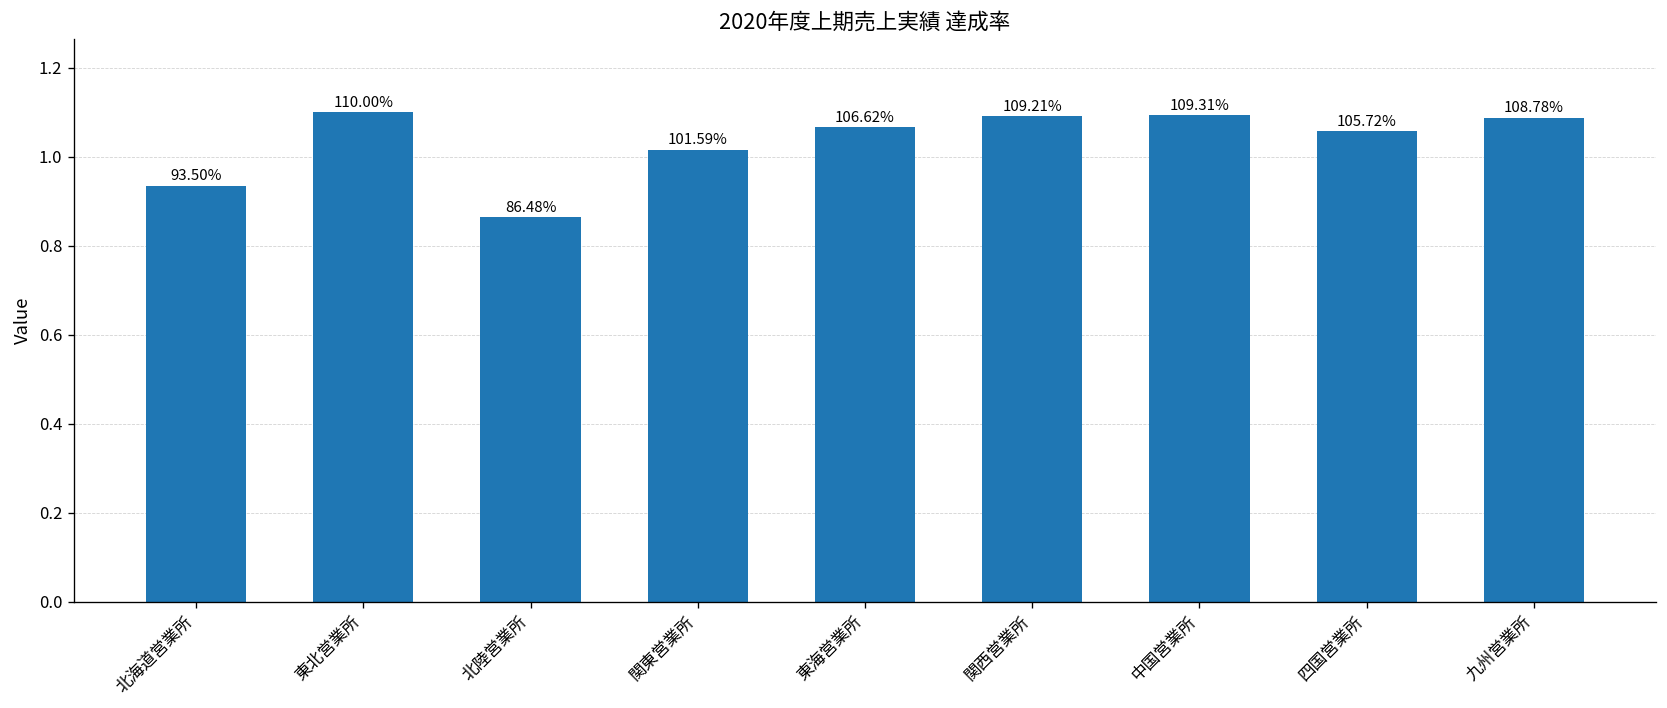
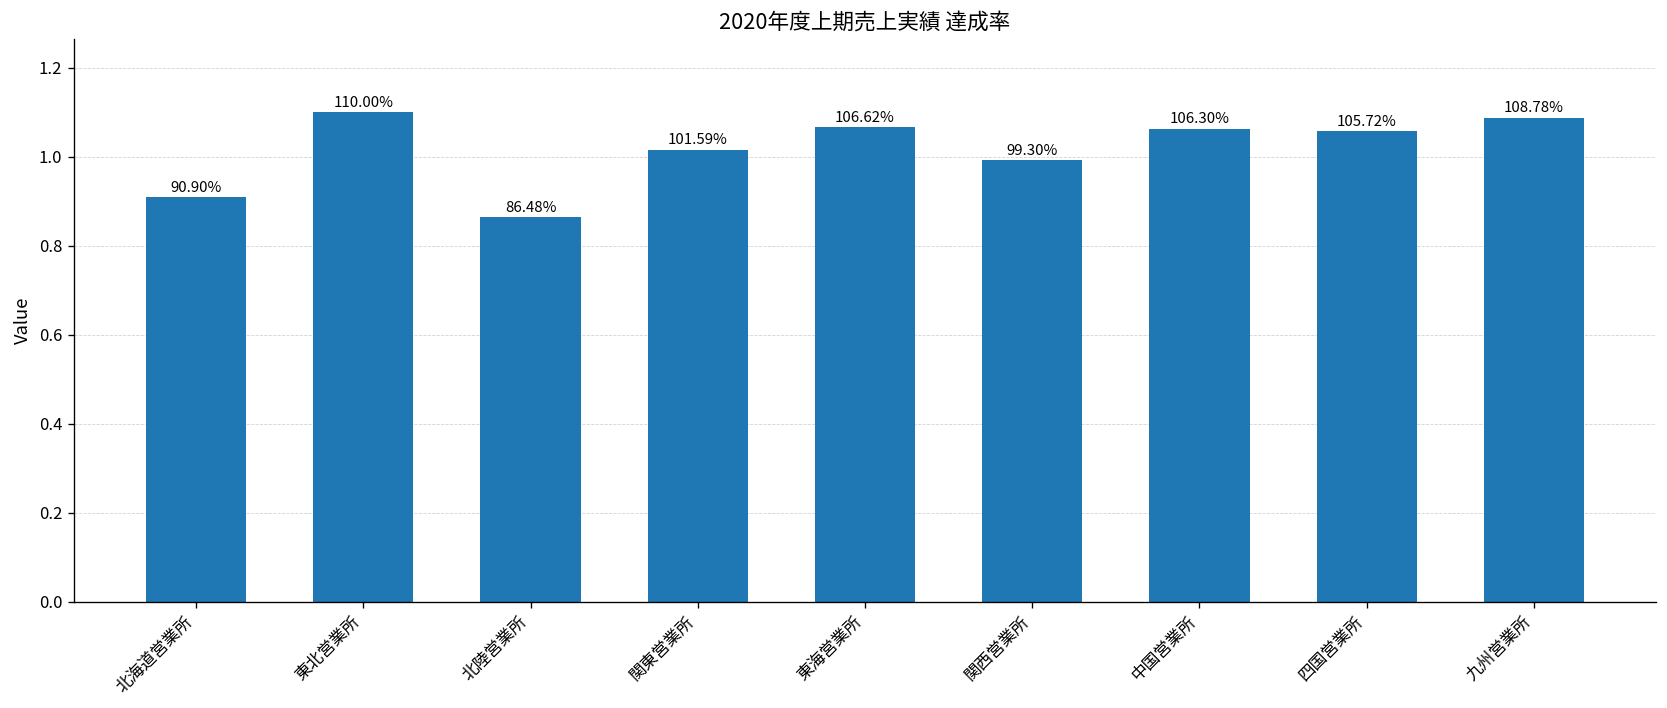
北海道営業所: 93.50% -> 90.90%
関西営業所: 109.21% -> 99.30%
中国営業所: 109.31% -> 106.30%
